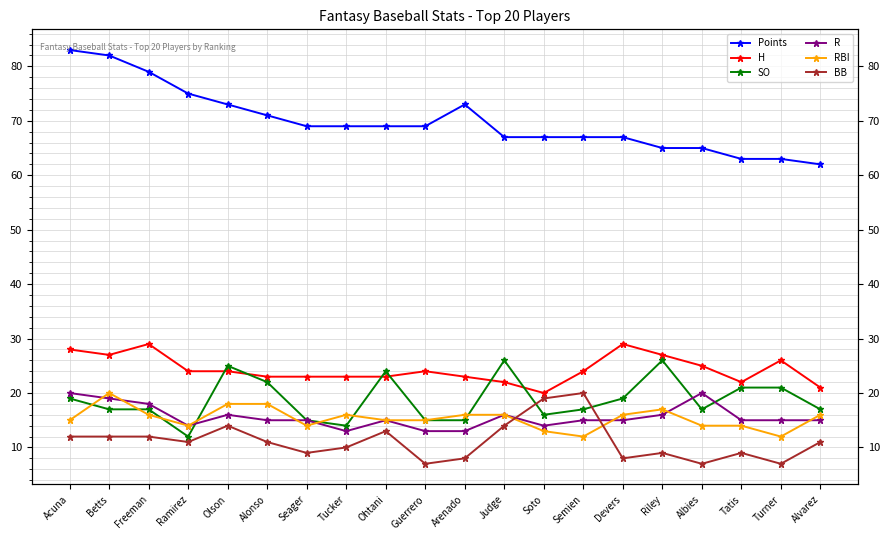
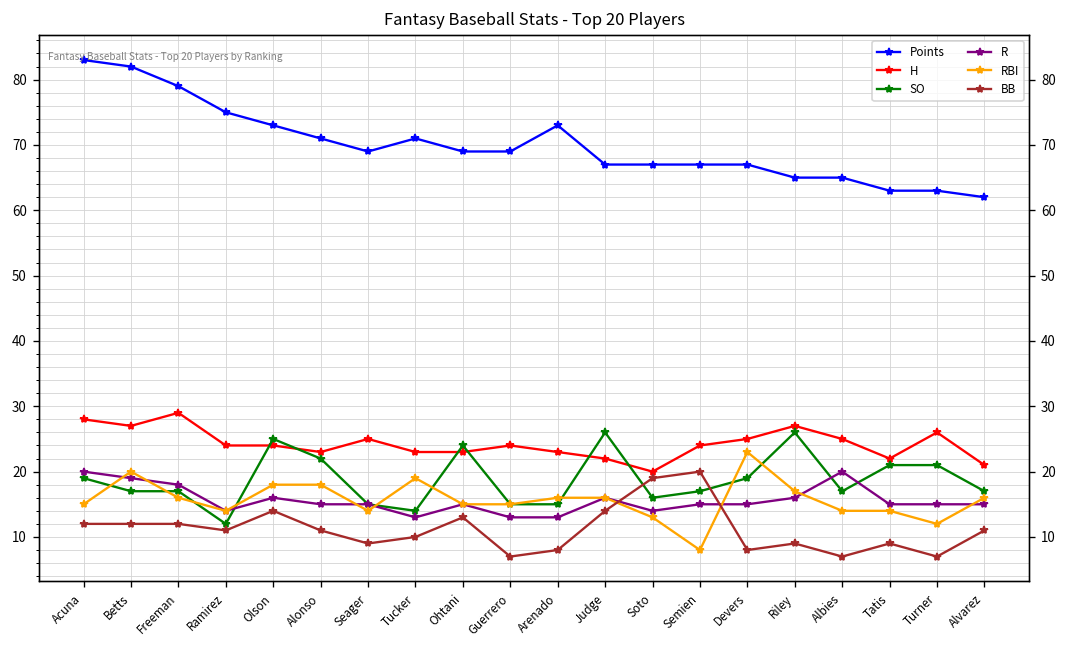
H, Seager: 23 -> 25
Points, Tucker: 69 -> 71
RBI, Tucker: 16 -> 19
RBI, Semien: 12 -> 8
H, Devers: 29 -> 25
RBI, Devers: 16 -> 23
